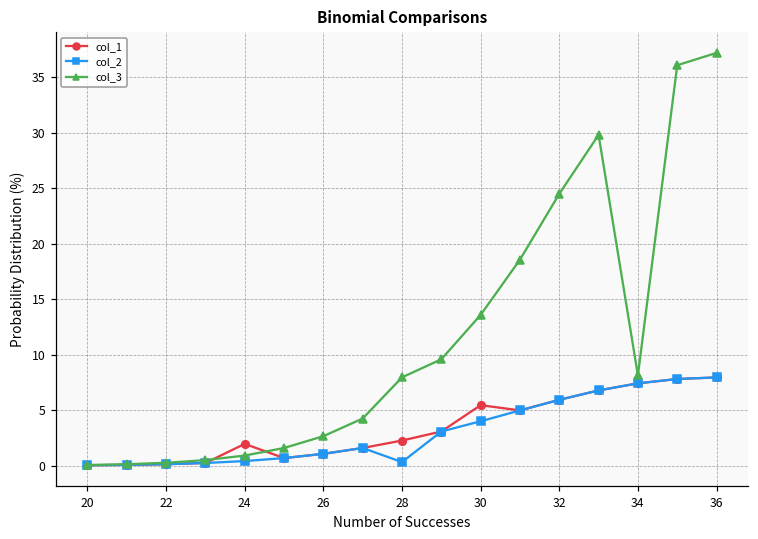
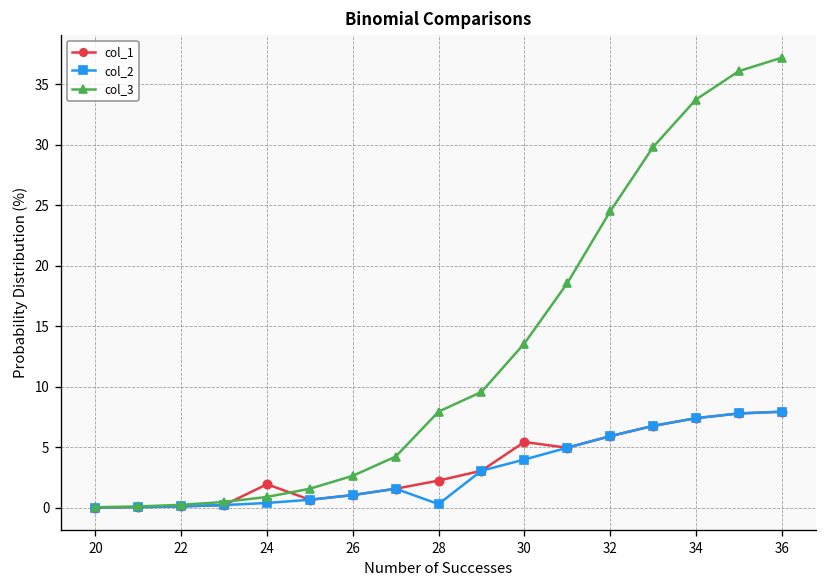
col_3, 34: 8.1 -> 33.8
